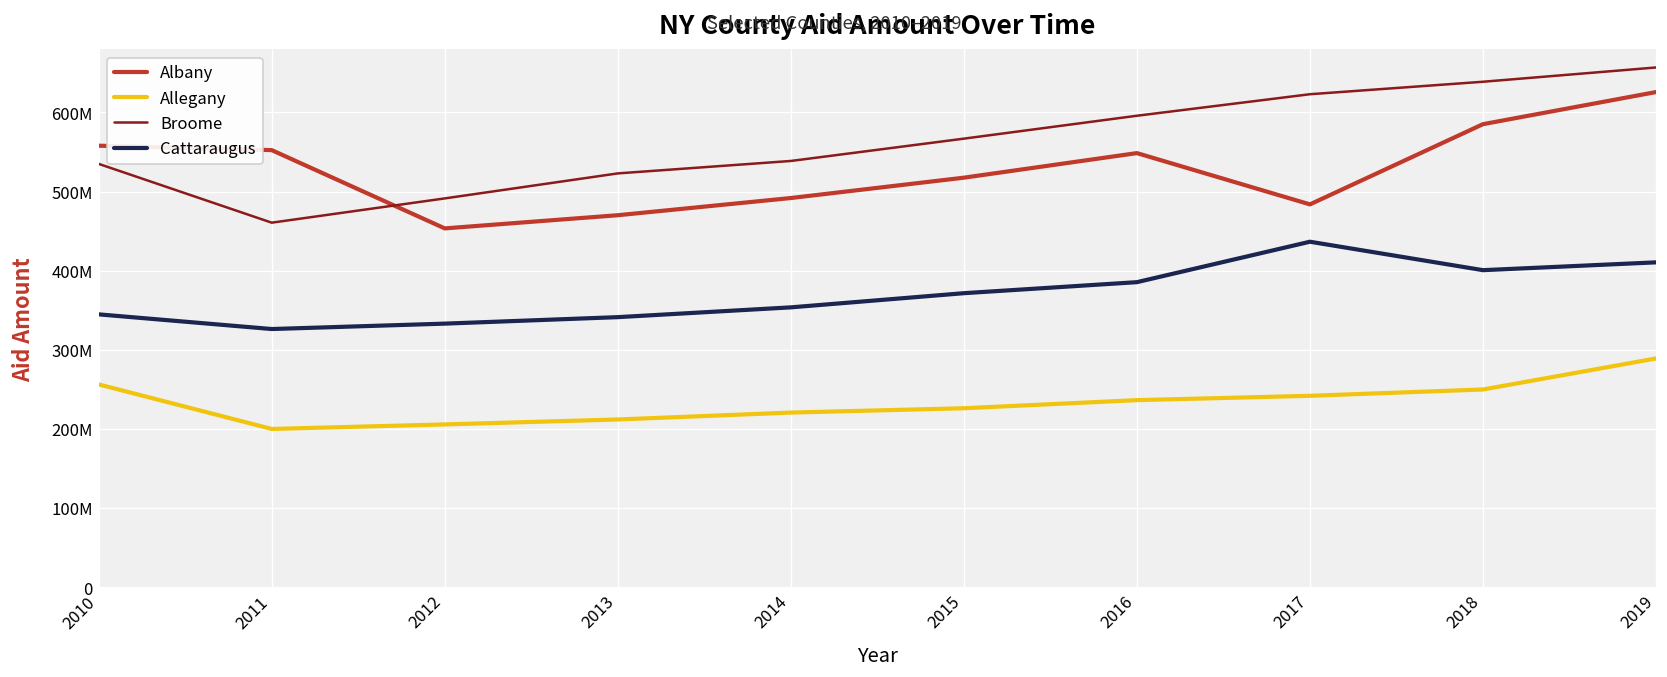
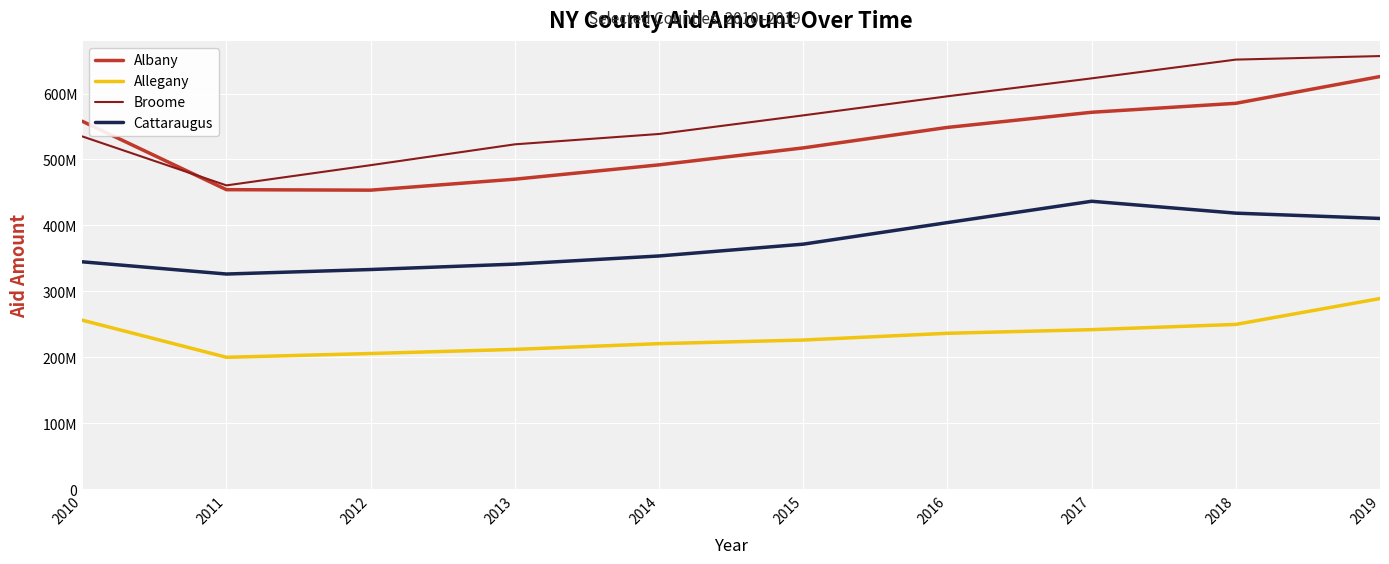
Albany, 2011: 550000000 -> 450000000
Cattaraugus, 2016: 390000000 -> 400000000
Albany, 2017: 480000000 -> 570000000
Broome, 2018: 640000000 -> 650000000
Cattaraugus, 2018: 400000000 -> 420000000
